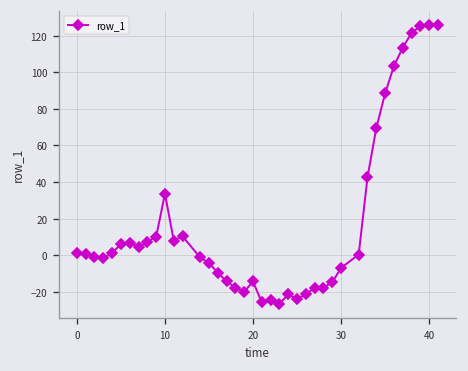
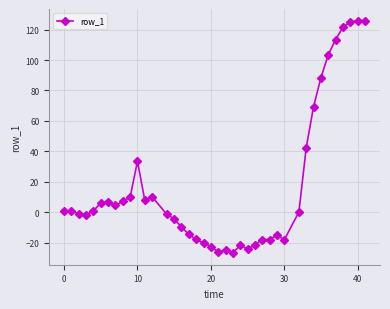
20: -14 -> -22
30: -7 -> -18
